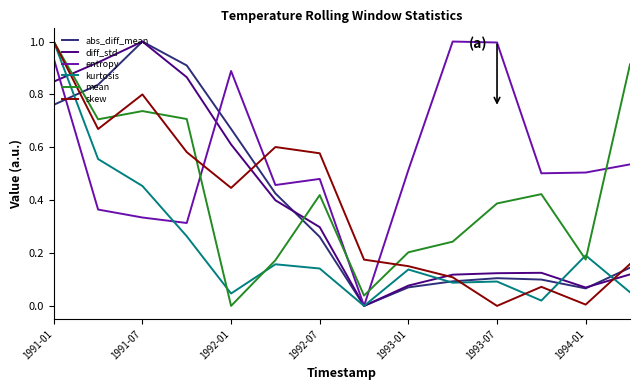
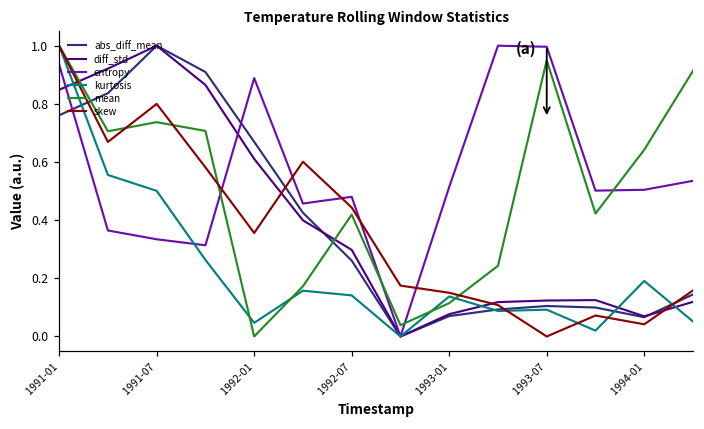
kurtosis, 1991-07: 0.45 -> 0.50
skew, 1992-01: 0.45 -> 0.36
skew, 1992-07: 0.58 -> 0.44
mean, 1993-01: 0.20 -> 0.11
mean, 1993-07: 0.39 -> 0.95
mean, 1994-01: 0.18 -> 0.64
skew, 1994-01: 0.00 -> 0.04
